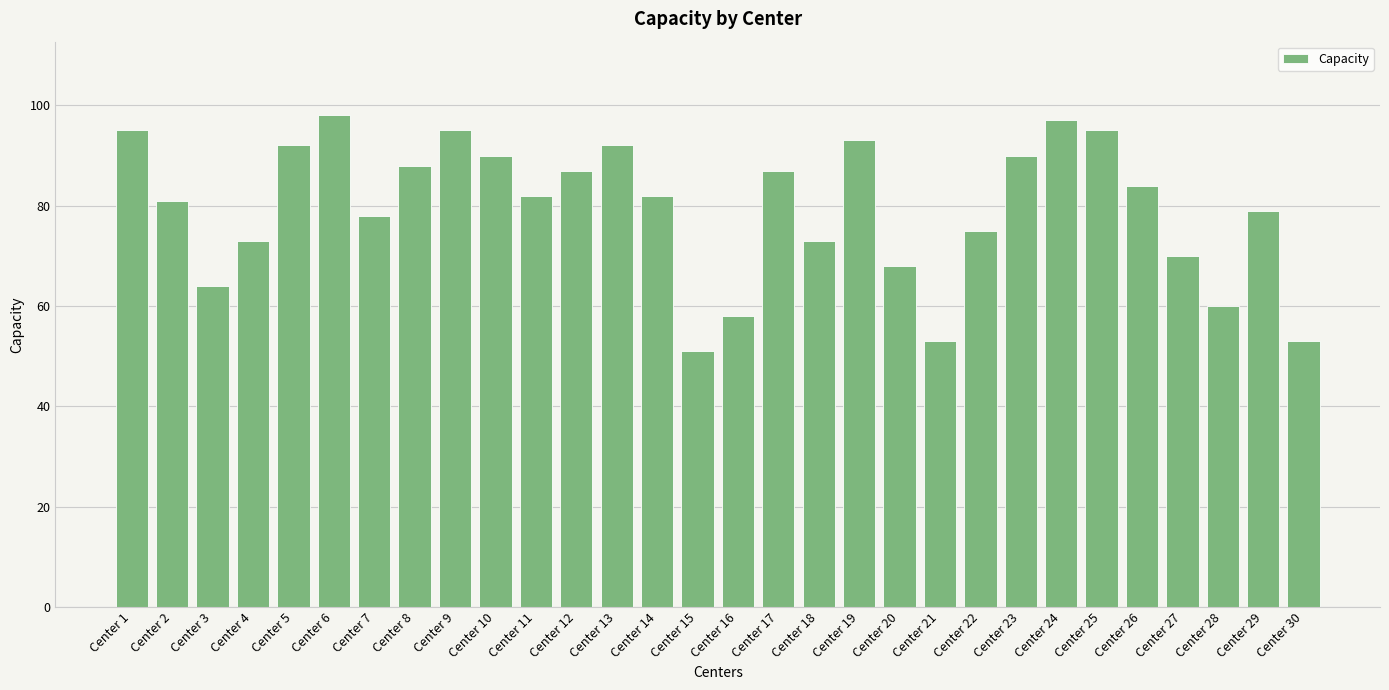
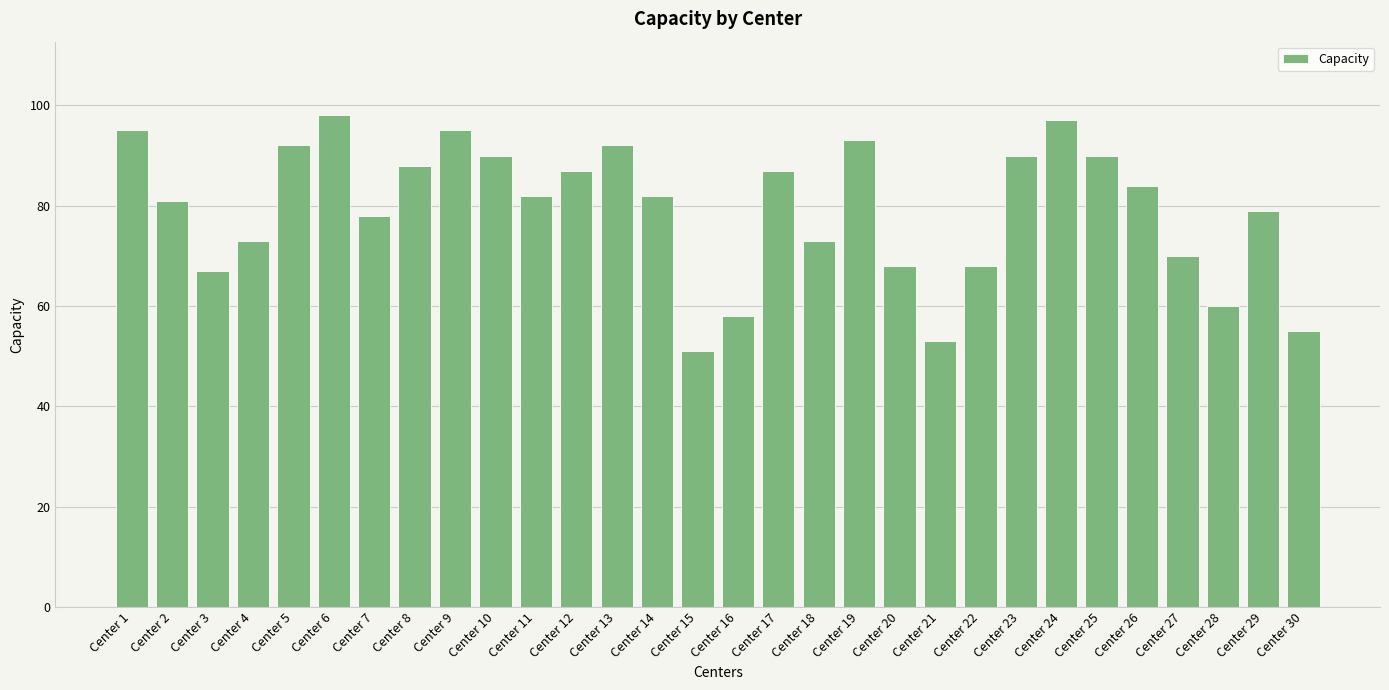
Center 3: 64 -> 67
Center 22: 75 -> 68
Center 25: 95 -> 90
Center 30: 53 -> 55
